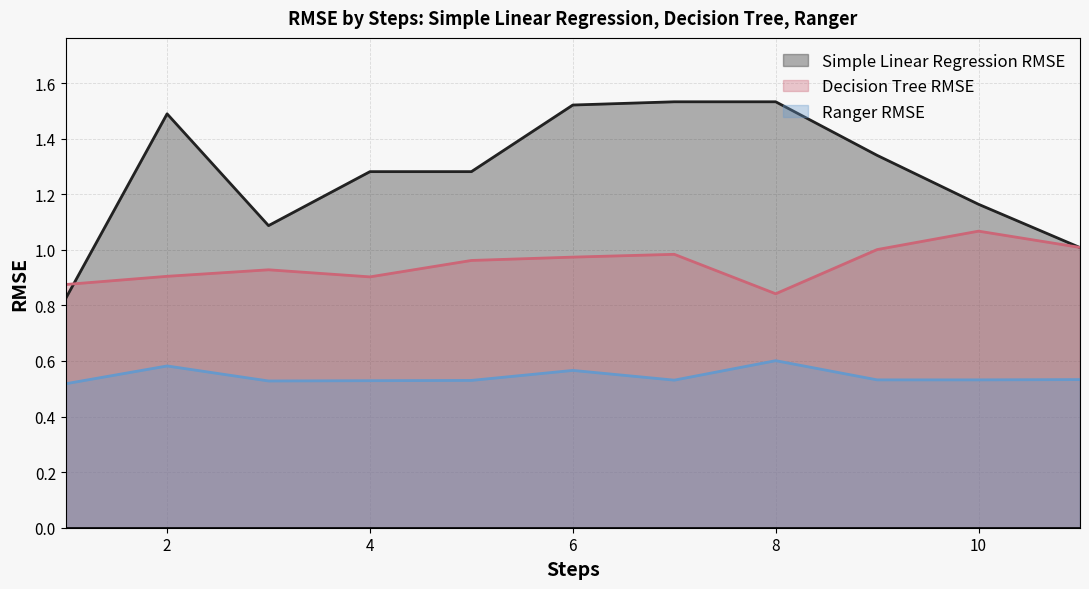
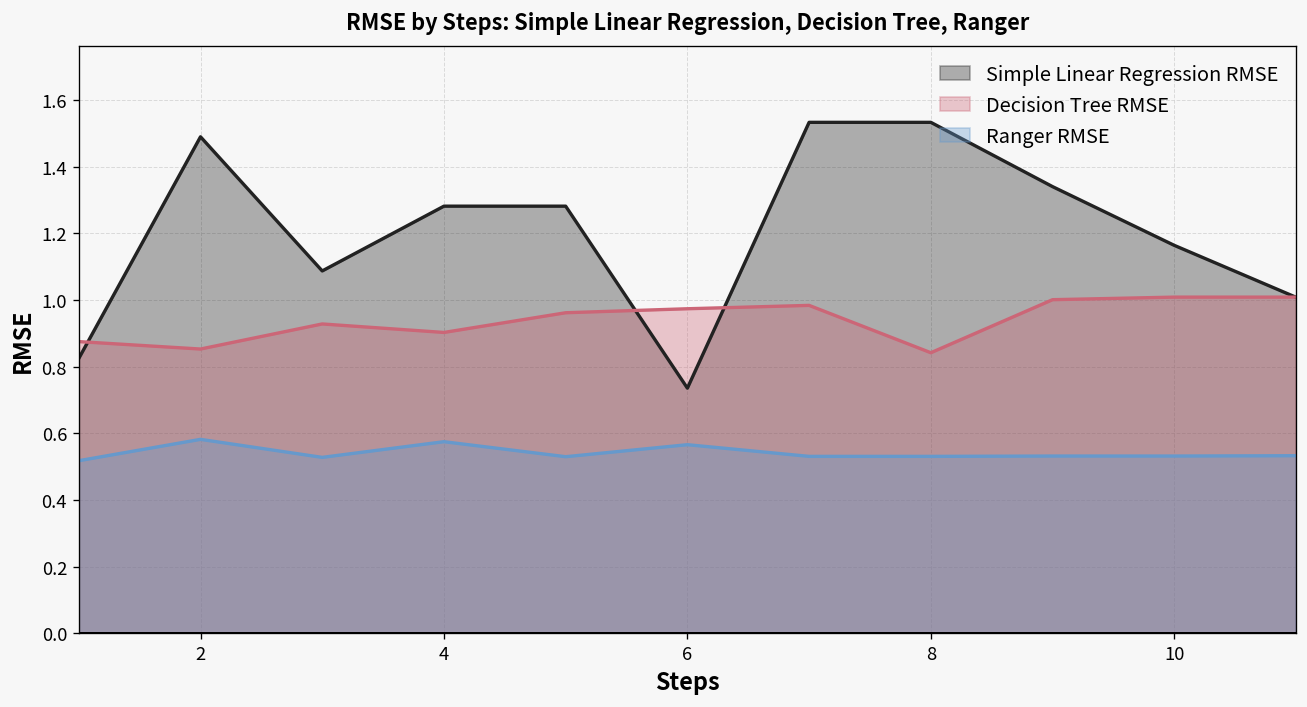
Decision Tree RMSE, 2: 0.90 -> 0.85
Ranger RMSE, 4: 0.53 -> 0.58
Simple Linear Regression RMSE, 6: 1.52 -> 0.74
Ranger RMSE, 8: 0.60 -> 0.53
Decision Tree RMSE, 10: 1.07 -> 1.01
